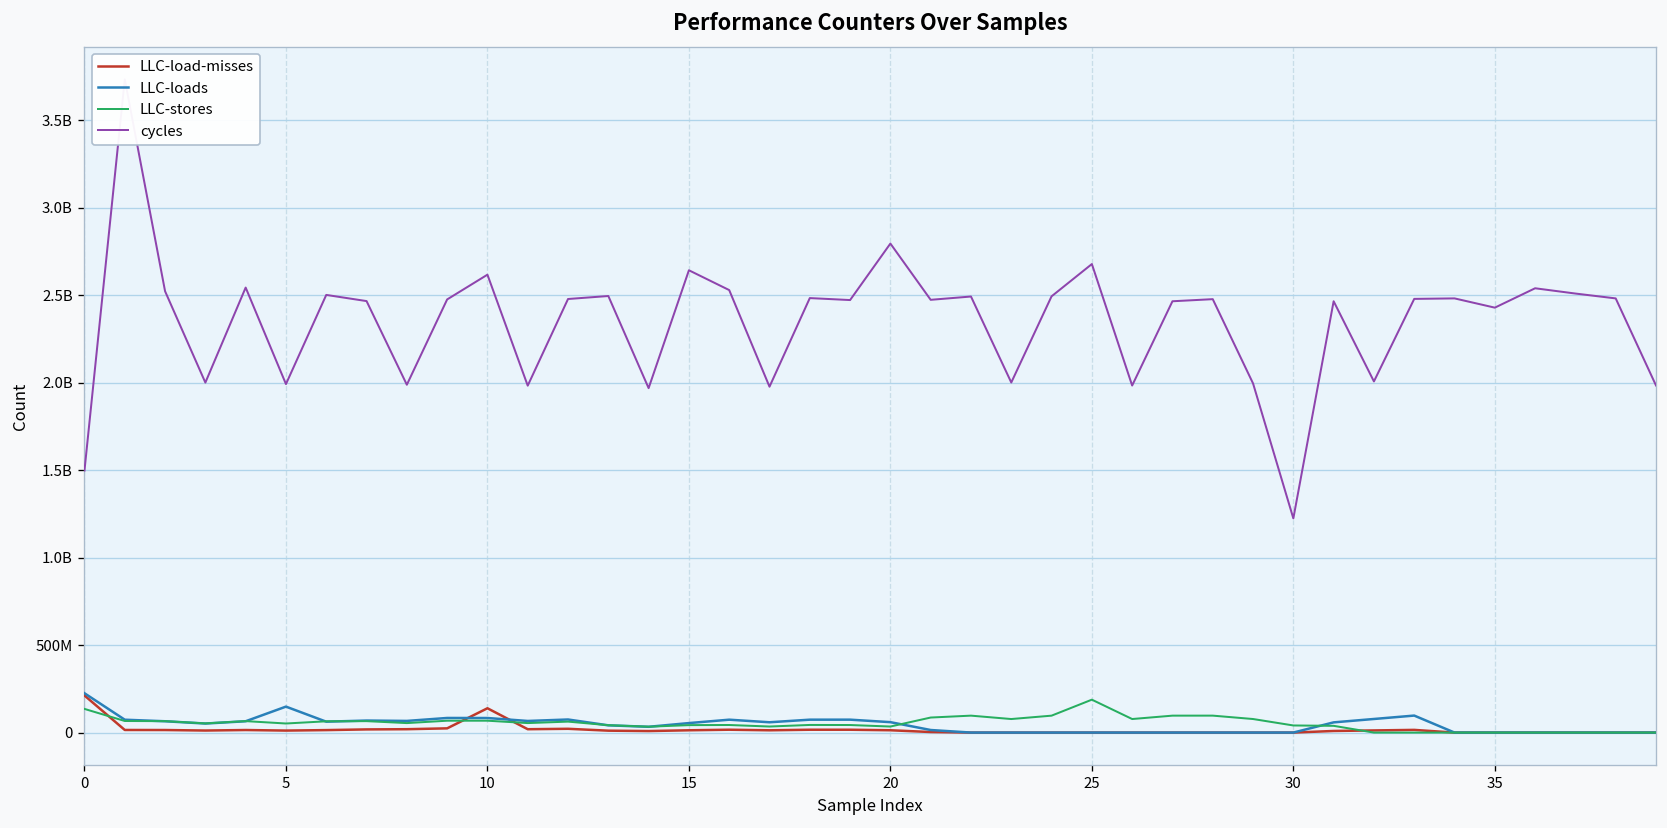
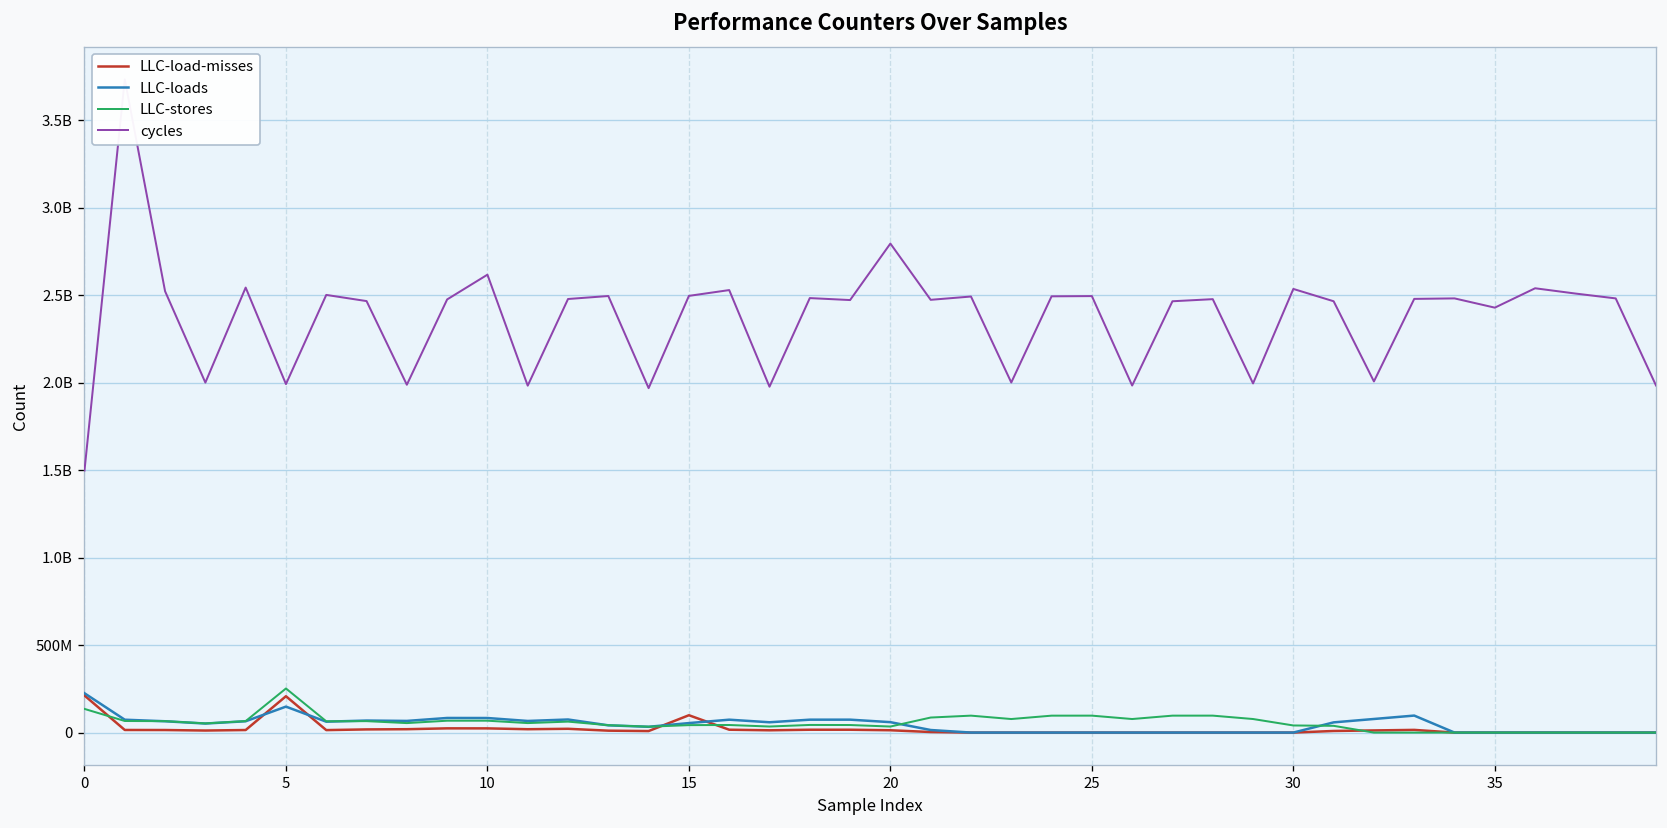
LLC-load-misses, 5: 10000000 -> 210000000
LLC-stores, 5: 50000000 -> 250000000
LLC-load-misses, 10: 140000000 -> 20000000
LLC-load-misses, 15: 10000000 -> 100000000
cycles, 15: 2640000000 -> 2500000000
LLC-stores, 25: 190000000 -> 100000000
cycles, 25: 2680000000 -> 2500000000
cycles, 30: 1220000000 -> 2540000000
